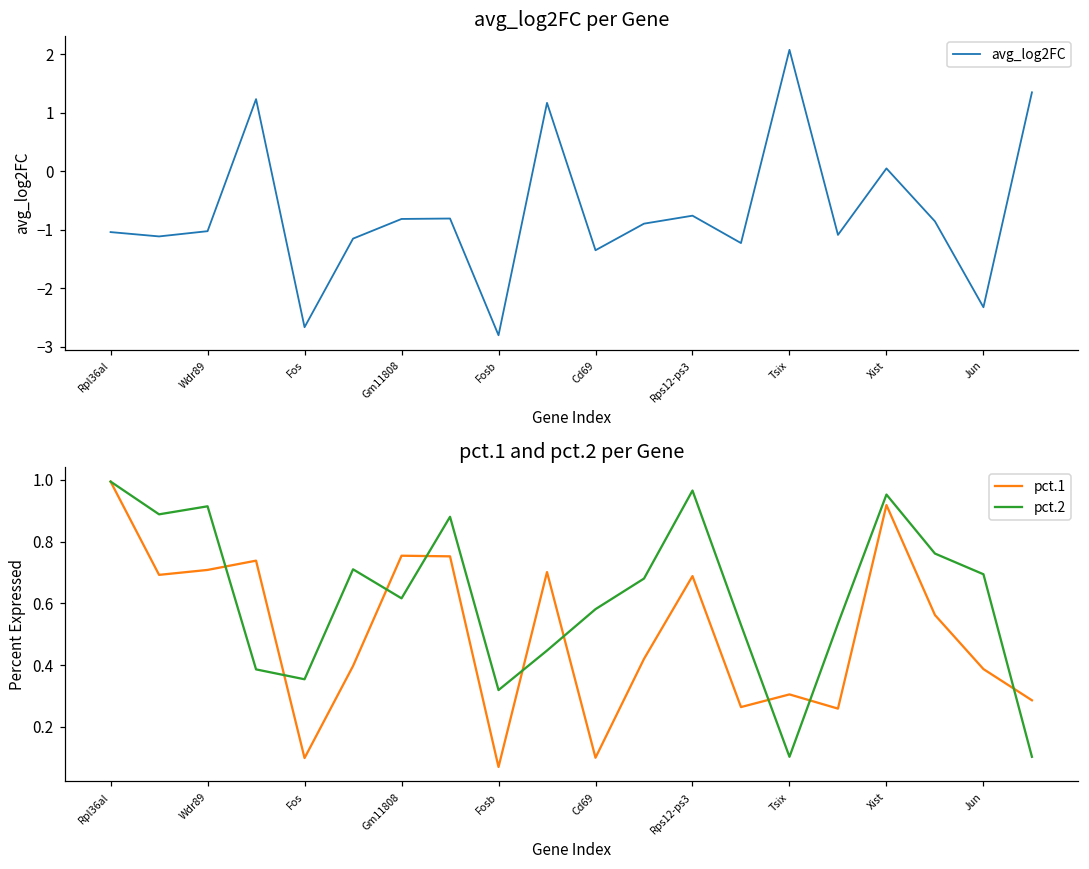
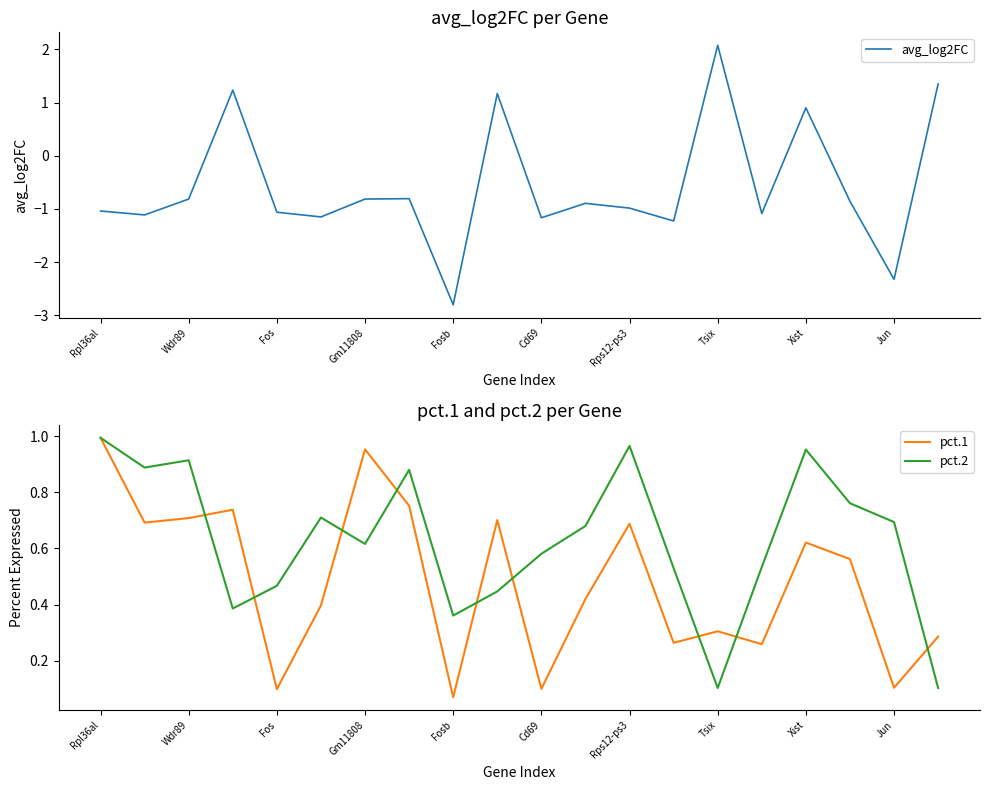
avg_log2FC per Gene, Wdr89: -1.0 -> -0.8
avg_log2FC per Gene, Fos: -2.7 -> -1.1
avg_log2FC per Gene, Cd69: -1.4 -> -1.2
avg_log2FC per Gene, Rps12-ps3: -0.8 -> -1.0
avg_log2FC per Gene, Xist: 0.0 -> 0.9
pct.1 and pct.2 per Gene, pct.2, Fos: 0.35 -> 0.47
pct.1 and pct.2 per Gene, pct.1, Gm11808: 0.75 -> 0.95
pct.1 and pct.2 per Gene, pct.2, Fosb: 0.32 -> 0.36
pct.1 and pct.2 per Gene, pct.1, Xist: 0.92 -> 0.62
pct.1 and pct.2 per Gene, pct.1, Jun: 0.39 -> 0.10
